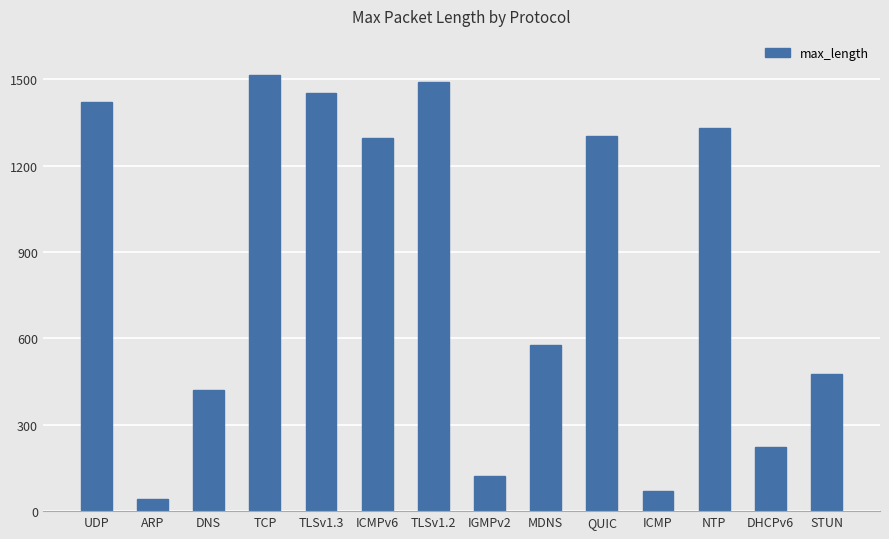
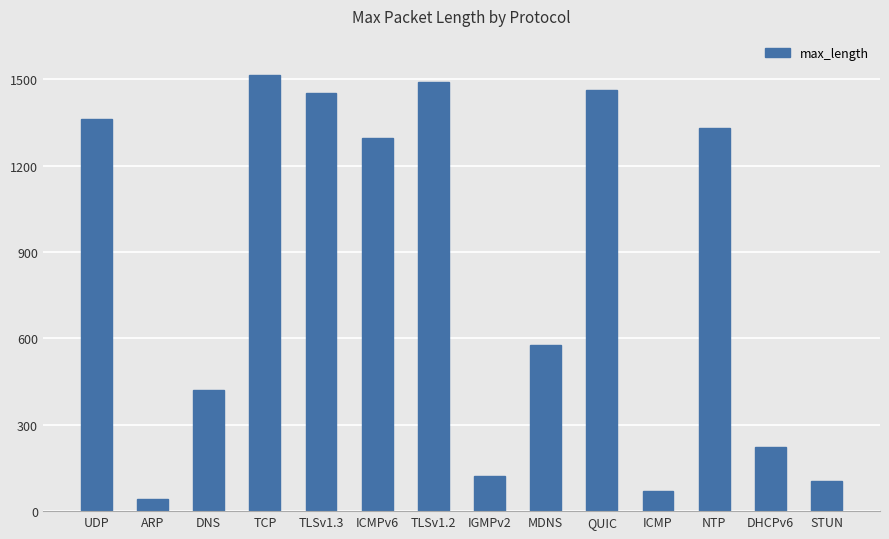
UDP: 1420 -> 1360
QUIC: 1300 -> 1460
STUN: 480 -> 110
